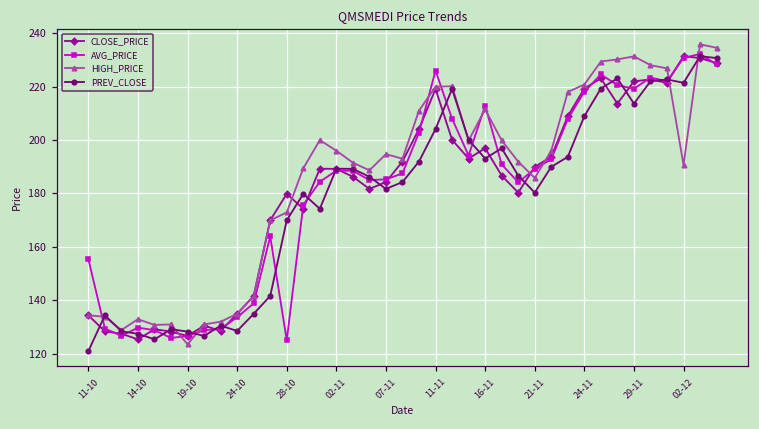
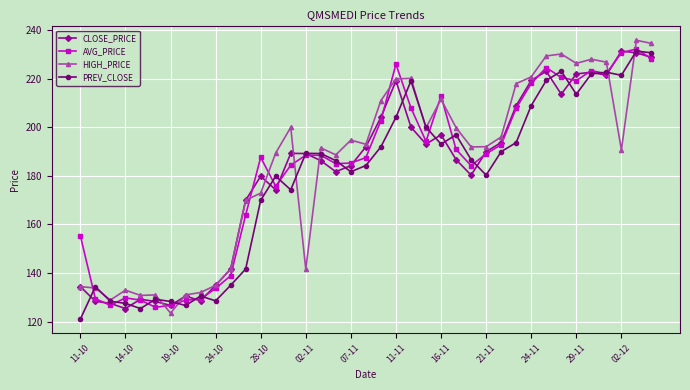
AVG_PRICE, 28-10: 125 -> 188
HIGH_PRICE, 02-11: 196 -> 142
HIGH_PRICE, 21-11: 186 -> 192
HIGH_PRICE, 29-11: 231 -> 226
